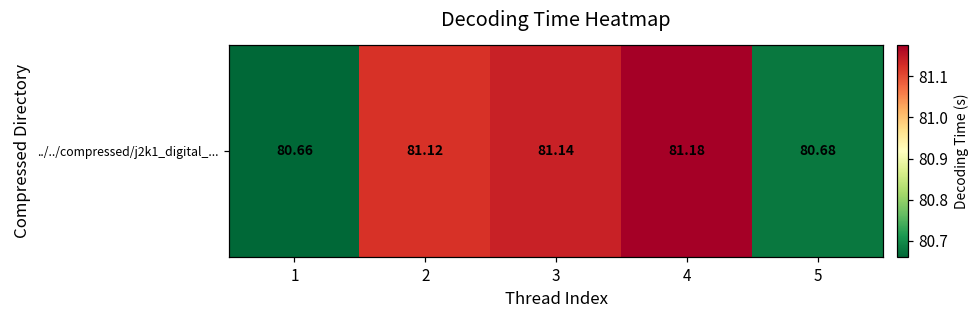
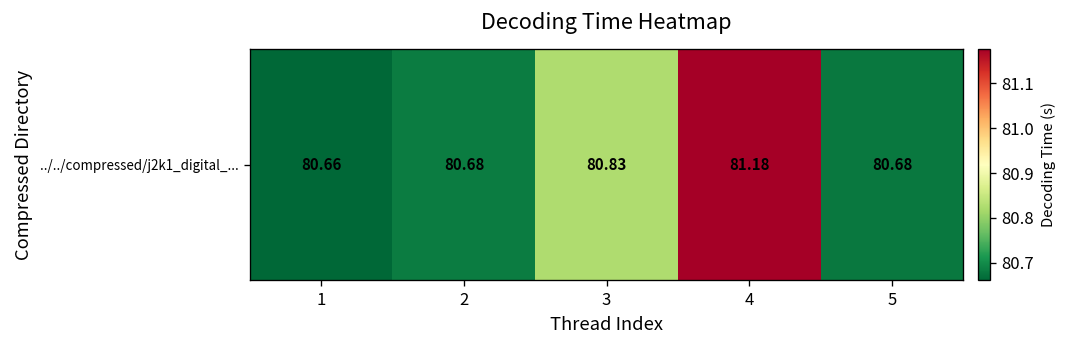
../../compressed/j2k1_digital_..., 2: 81.12 -> 80.68
../../compressed/j2k1_digital_..., 3: 81.14 -> 80.83
